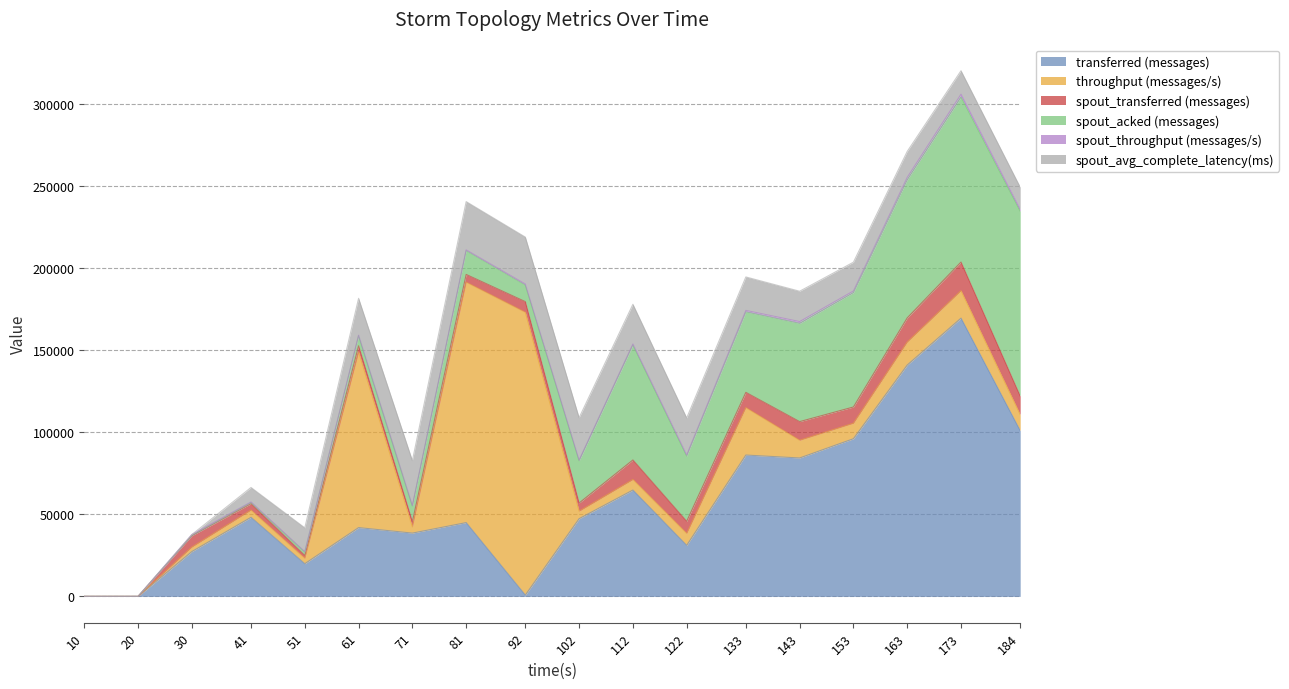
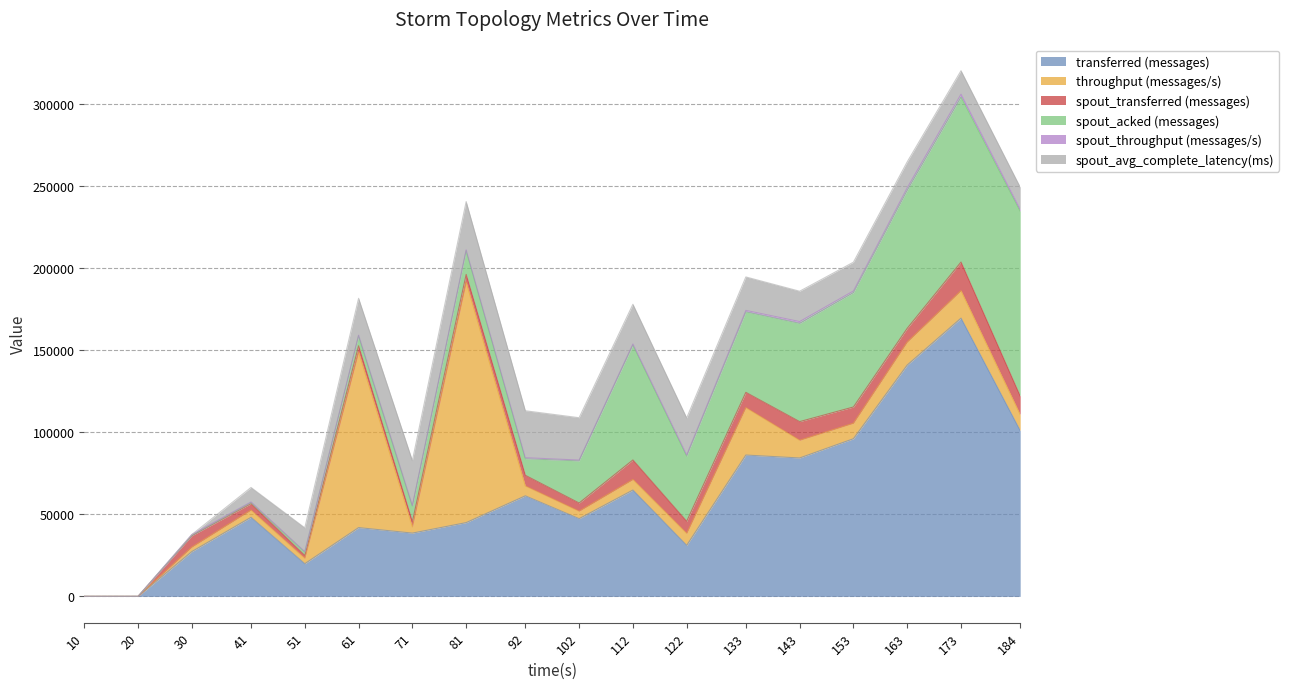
transferred (messages), 92: 1000 -> 61000
throughput (messages/s), 92: 172000 -> 6000
spout_transferred (messages), 163: 15000 -> 8000
